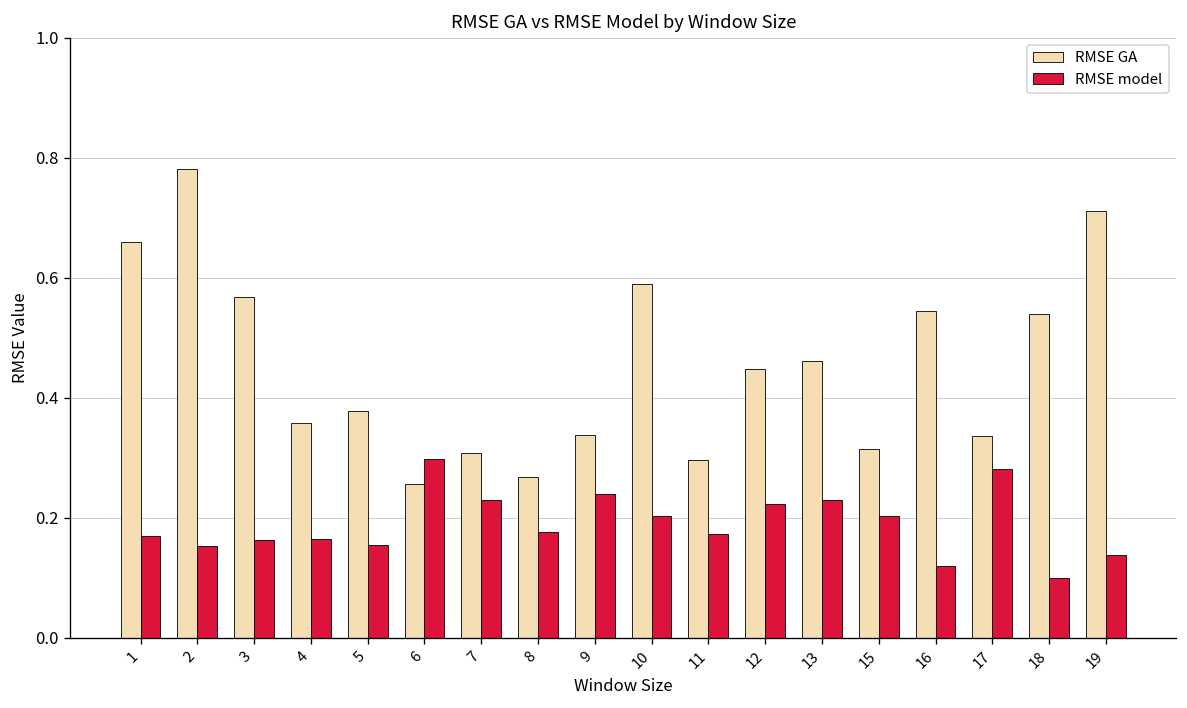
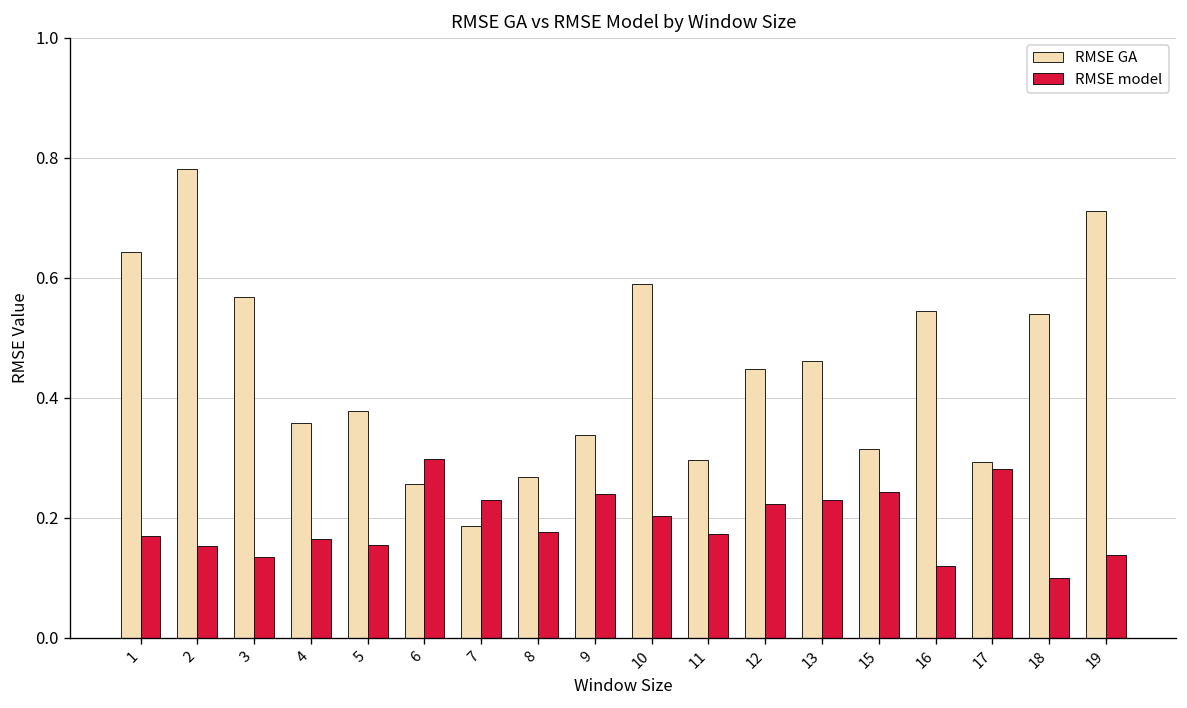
RMSE GA, 1: 0.66 -> 0.64
RMSE model, 3: 0.16 -> 0.14
RMSE GA, 7: 0.31 -> 0.19
RMSE model, 15: 0.20 -> 0.24
RMSE GA, 17: 0.34 -> 0.29
